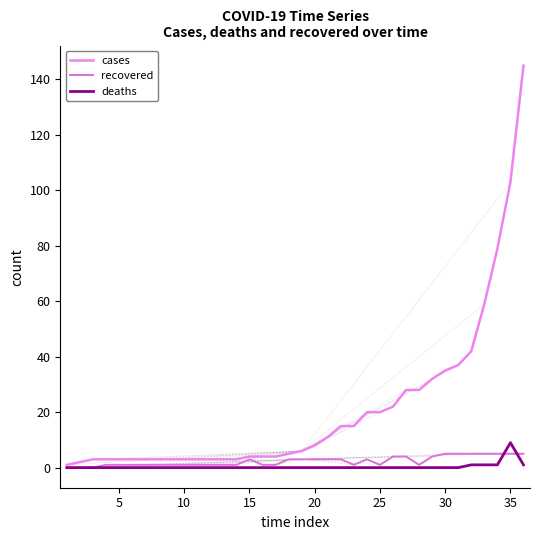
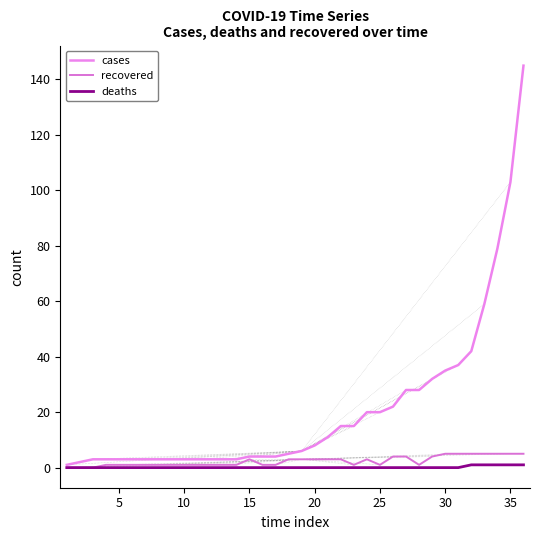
deaths, 35: 9 -> 1
